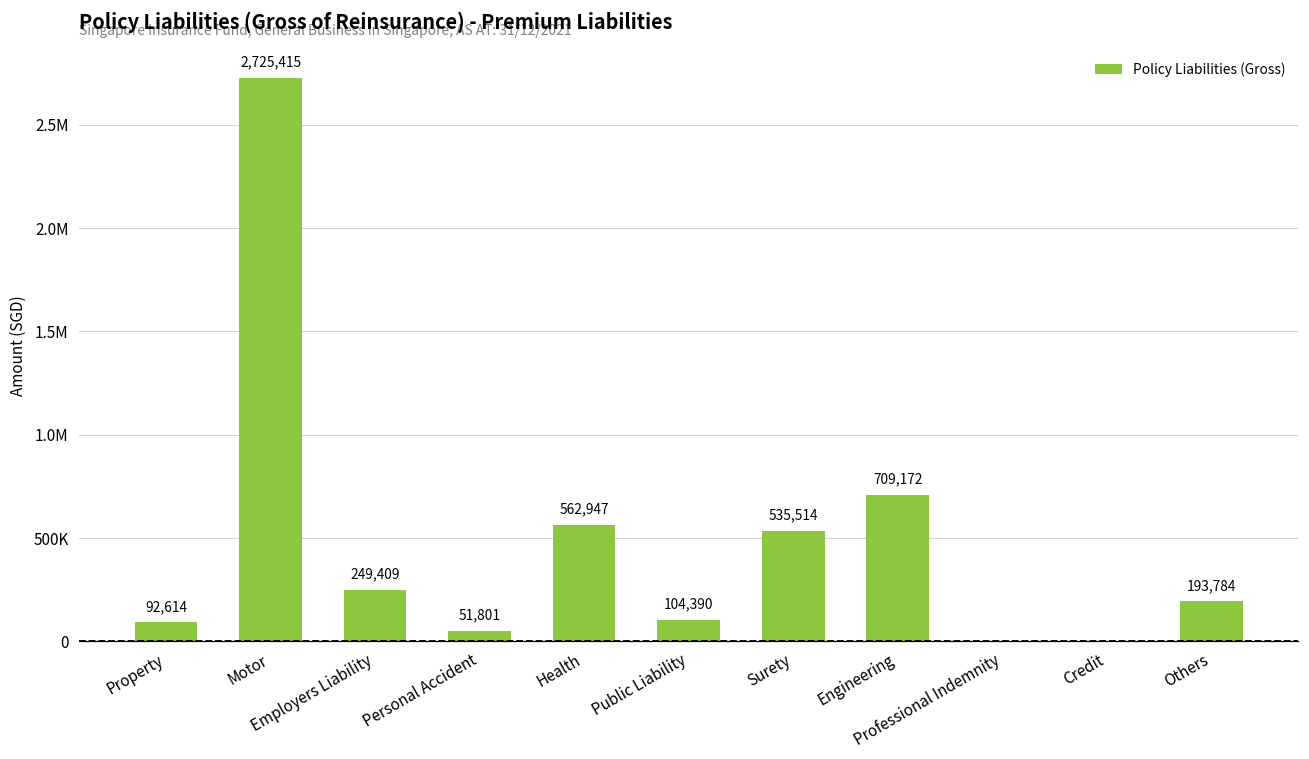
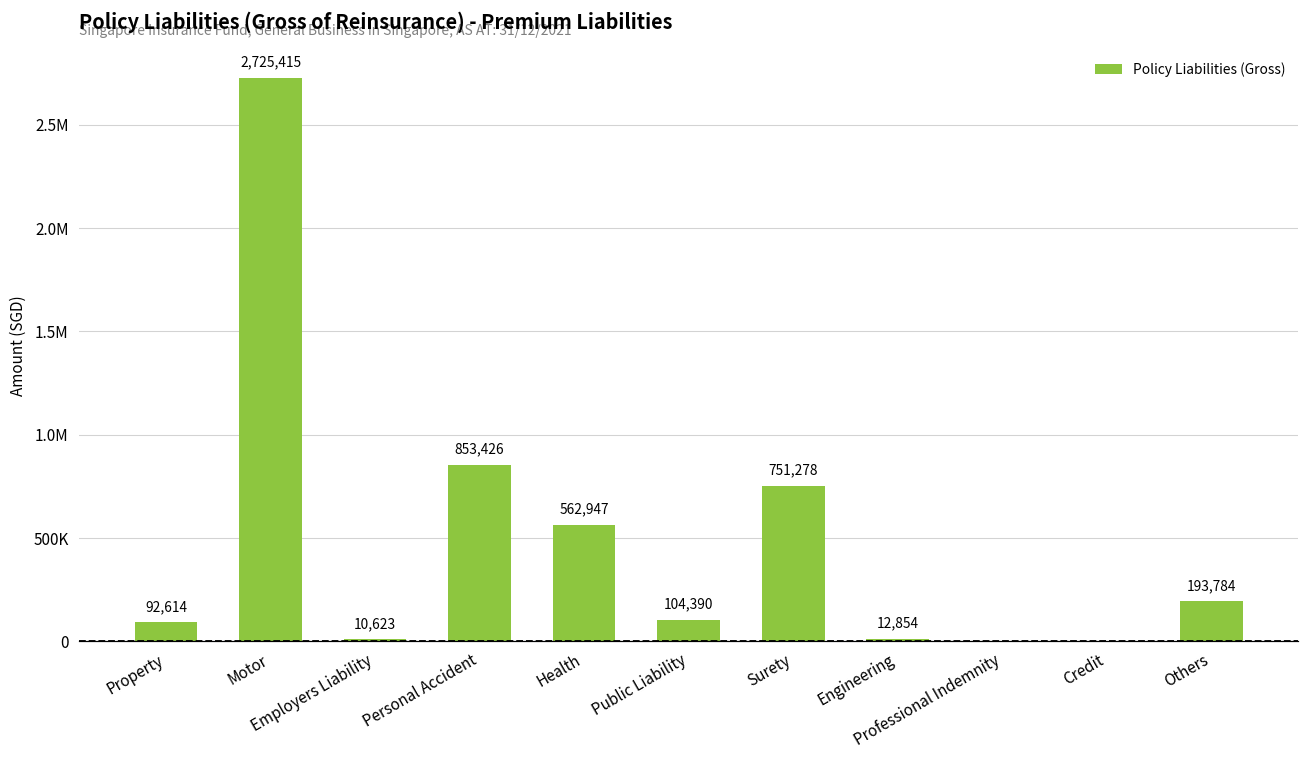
Employers Liability: 249,409 -> 10,623
Personal Accident: 51,801 -> 853,426
Surety: 535,514 -> 751,278
Engineering: 709,172 -> 12,854
